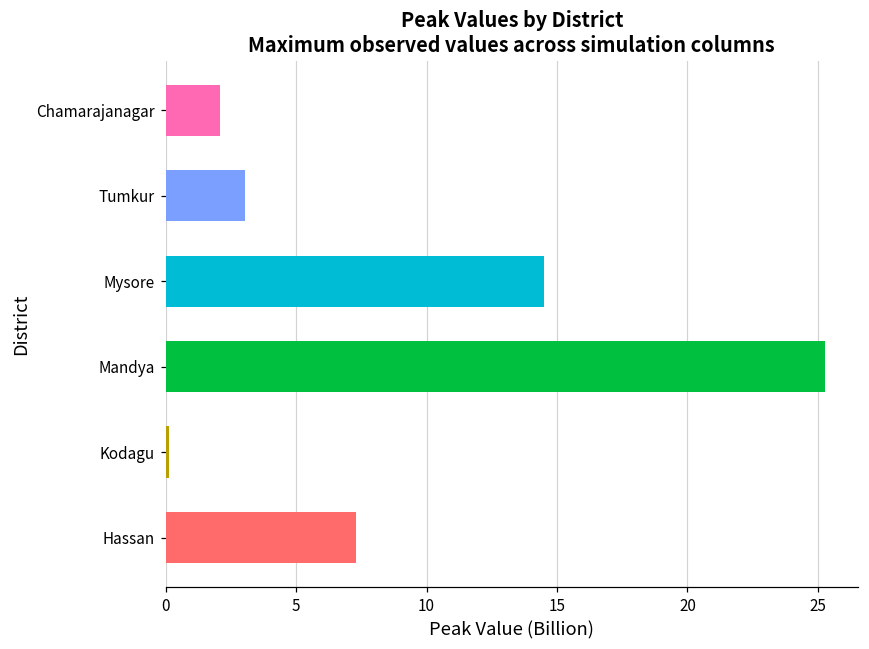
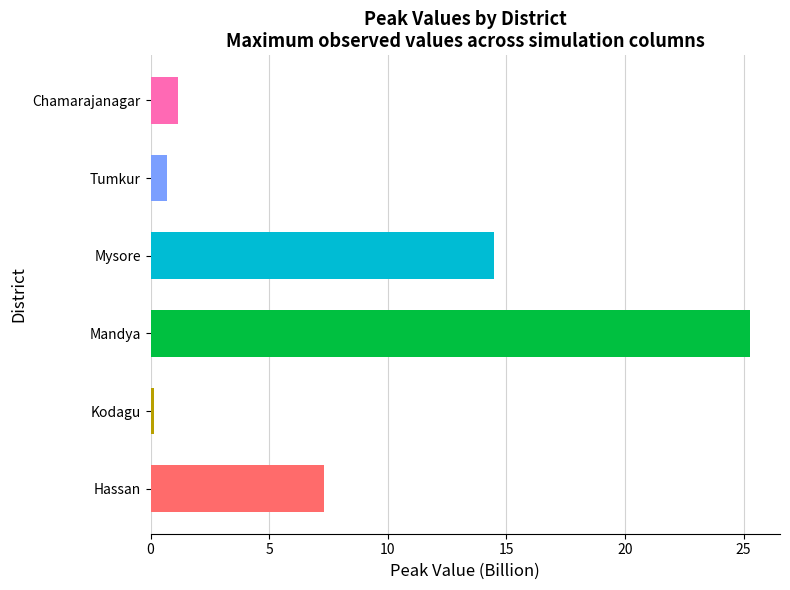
Chamarajanagar: 2.1 -> 1.2
Tumkur: 3.0 -> 0.7
